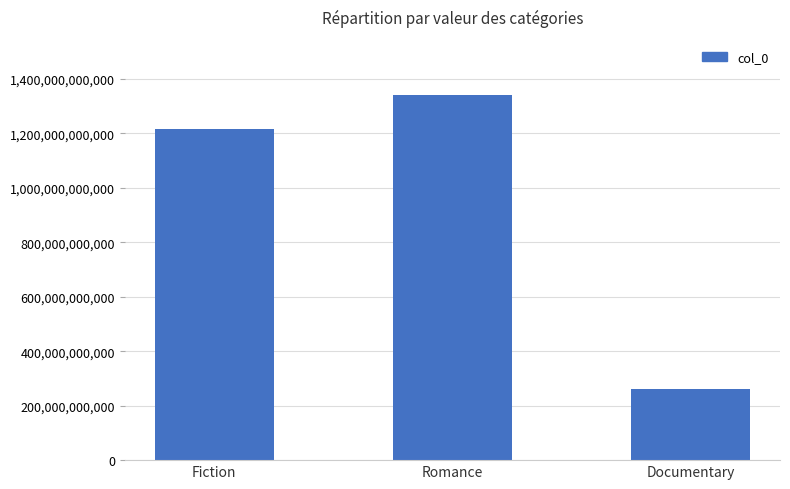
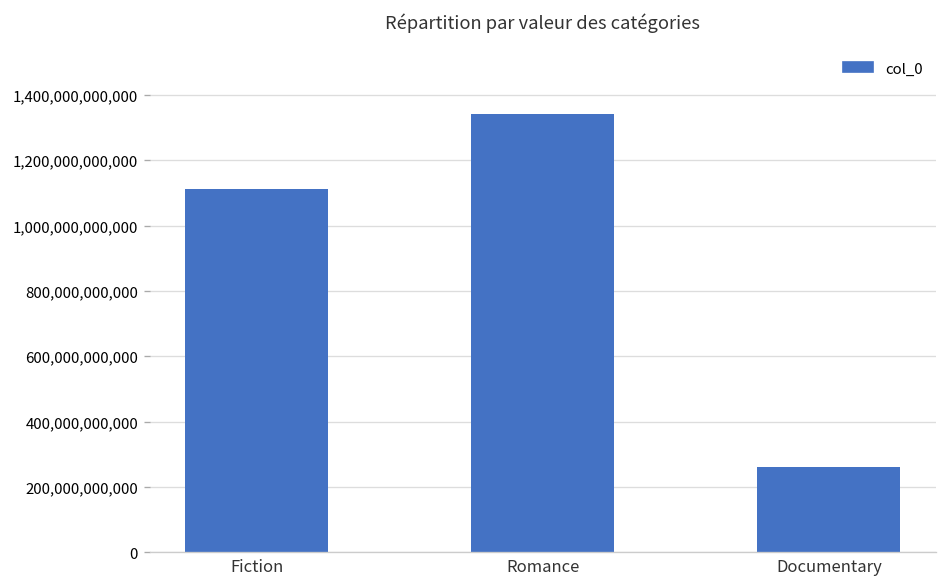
Fiction: 1,220,000,000,000 -> 1,110,000,000,000
